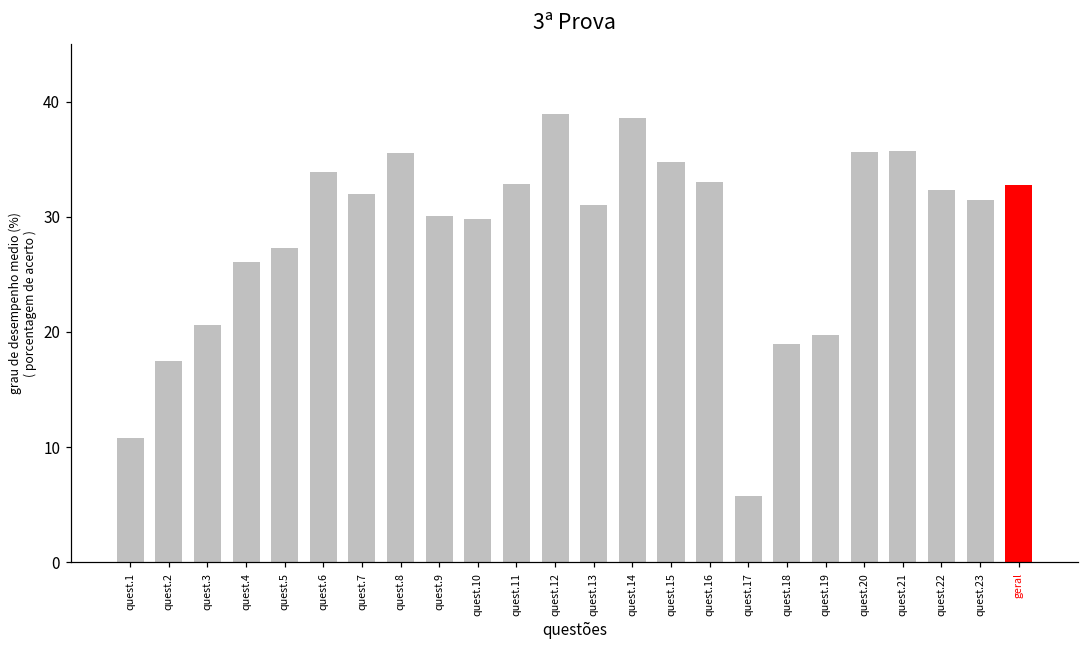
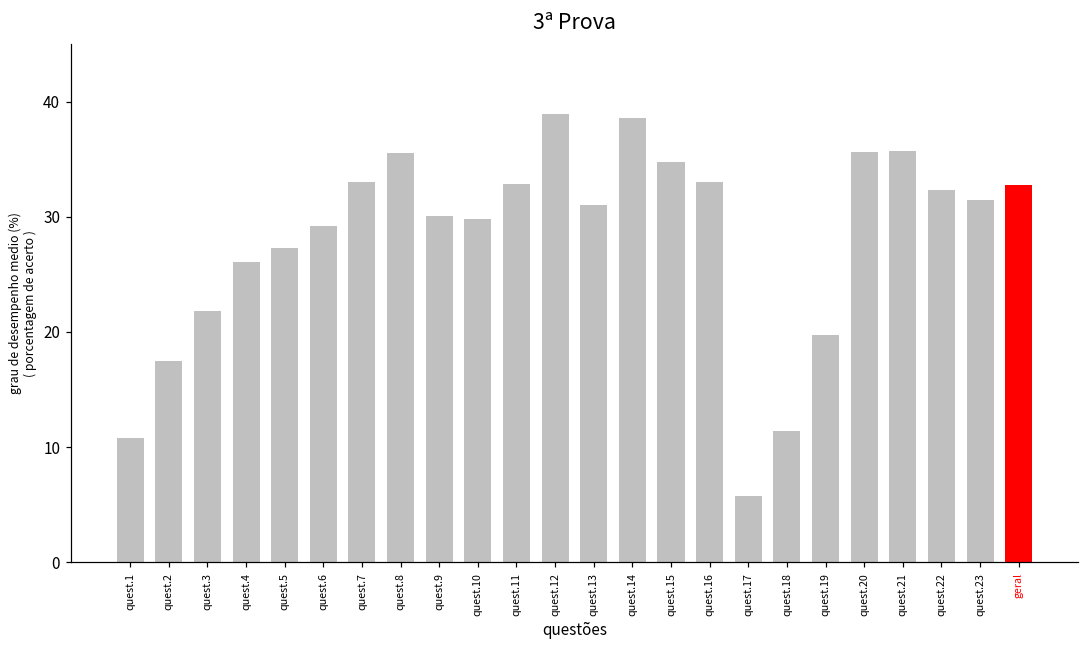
quest.3: 20.6 -> 21.8
quest.6: 33.9 -> 29.2
quest.7: 32.0 -> 33.0
quest.18: 18.9 -> 11.4
